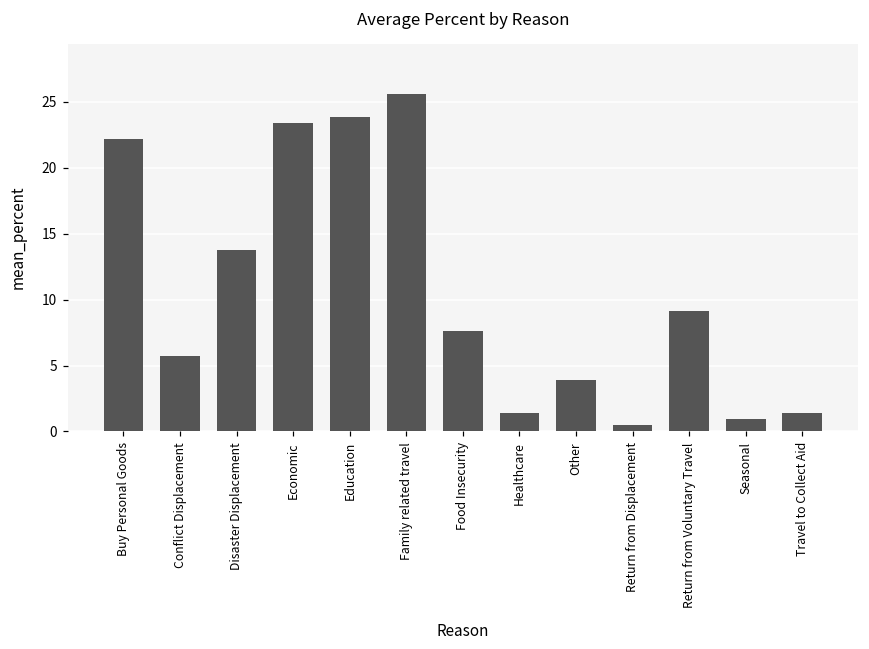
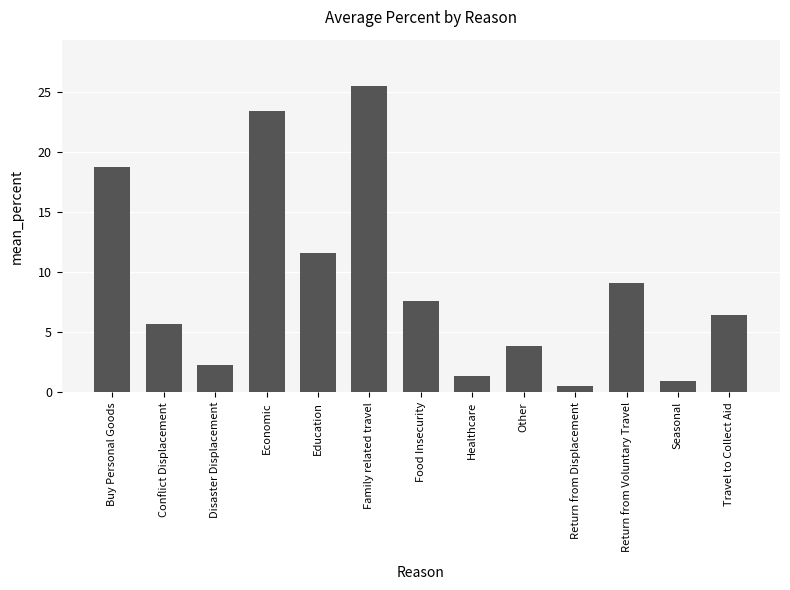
Buy Personal Goods: 22.1 -> 18.8
Disaster Displacement: 13.8 -> 2.3
Education: 23.8 -> 11.6
Travel to Collect Aid: 1.4 -> 6.5
